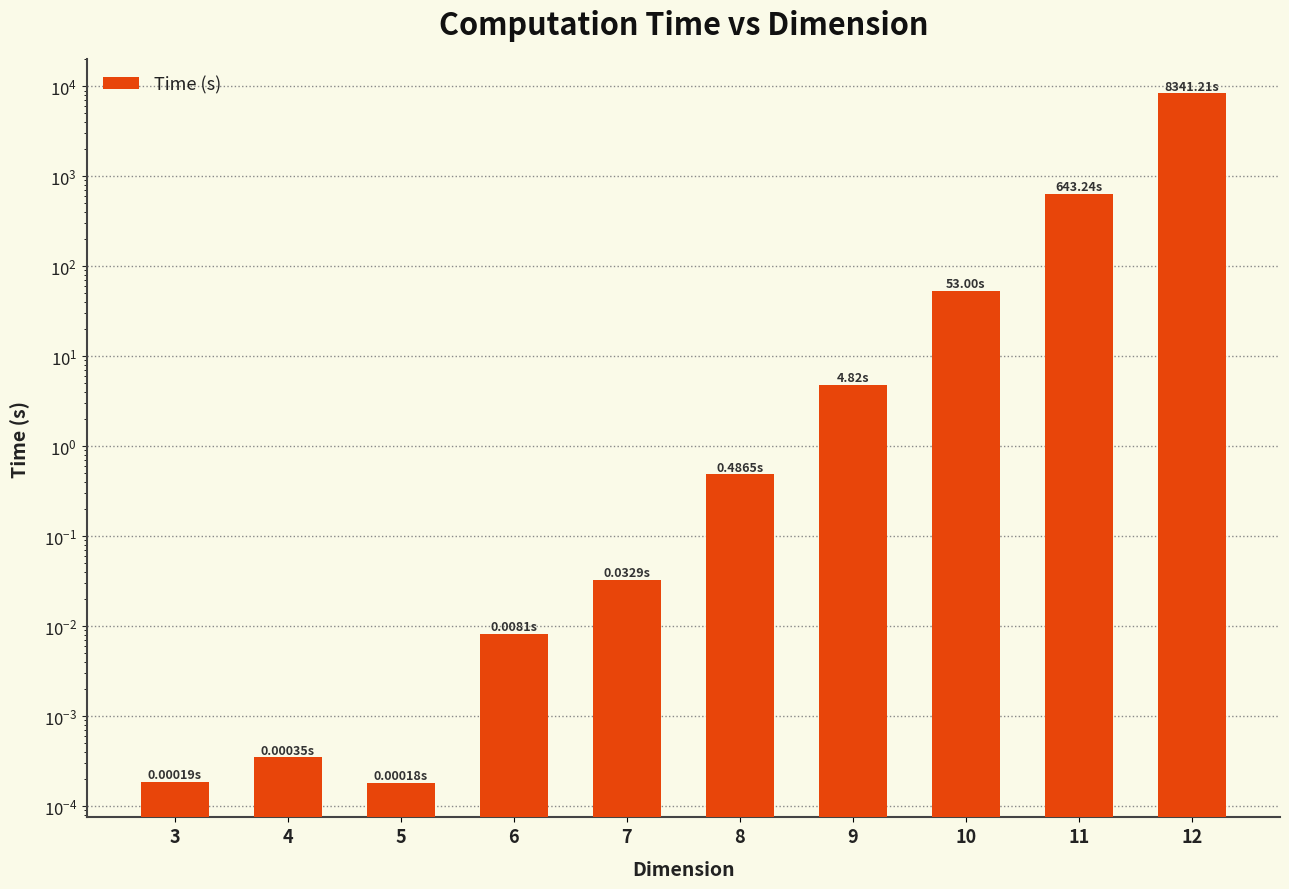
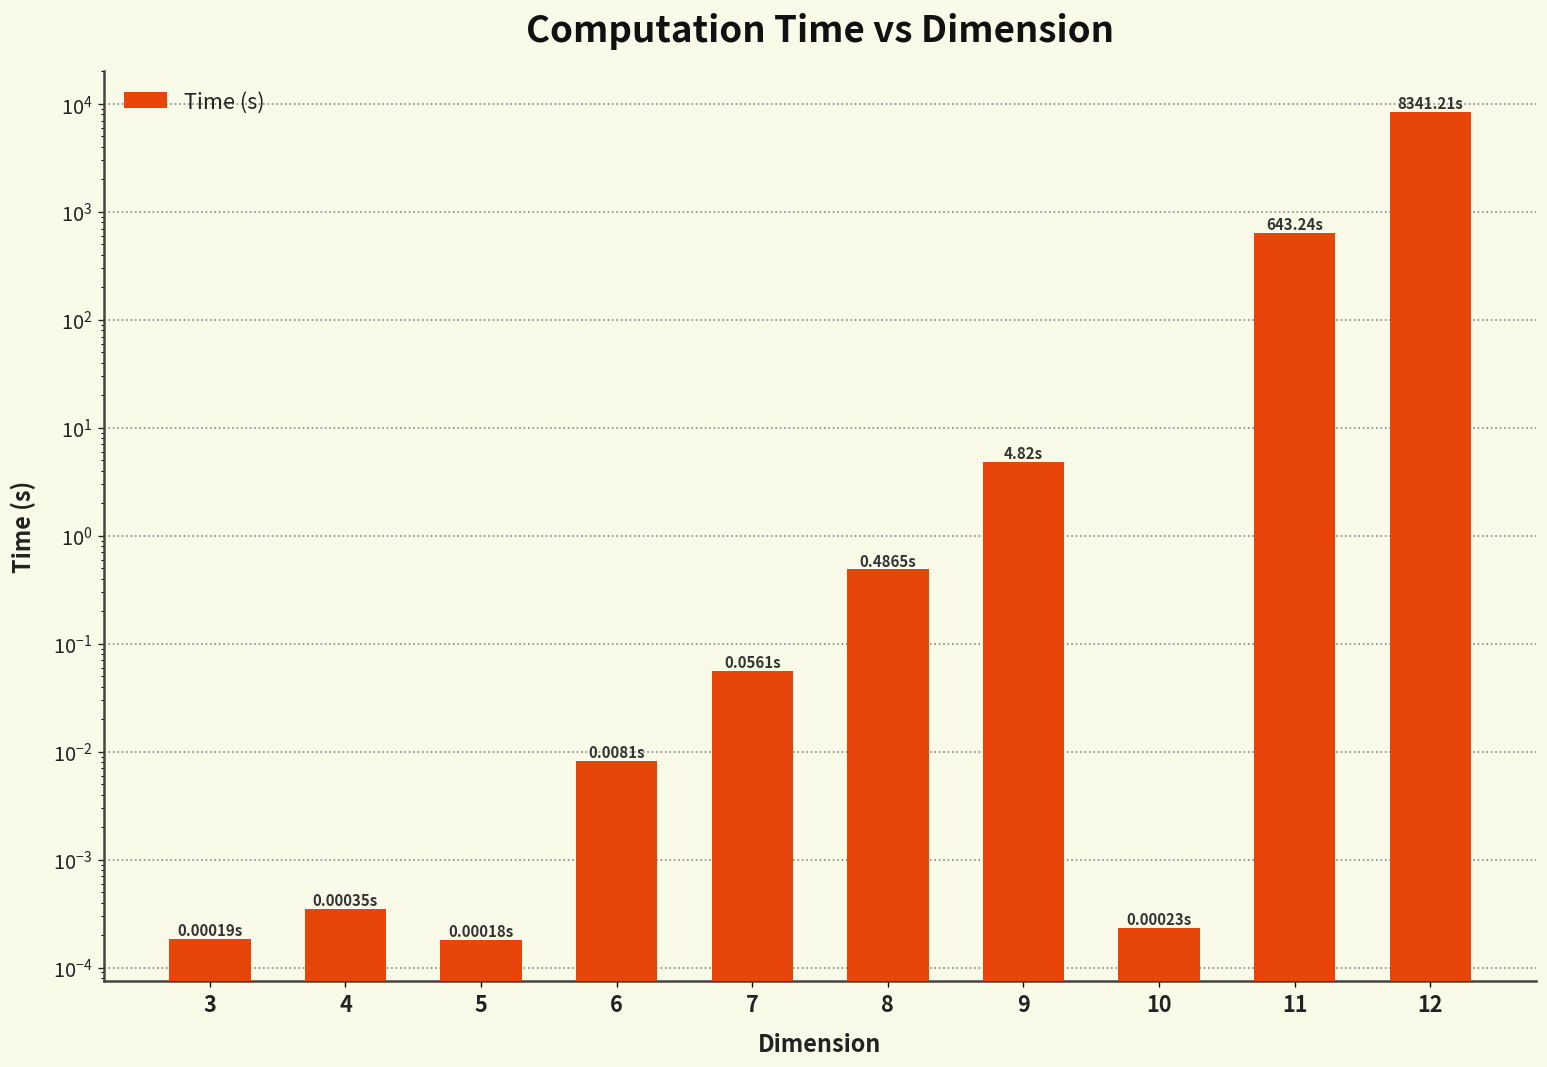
7: 0.0329s -> 0.0561s
10: 53.00s -> 0.00023s
